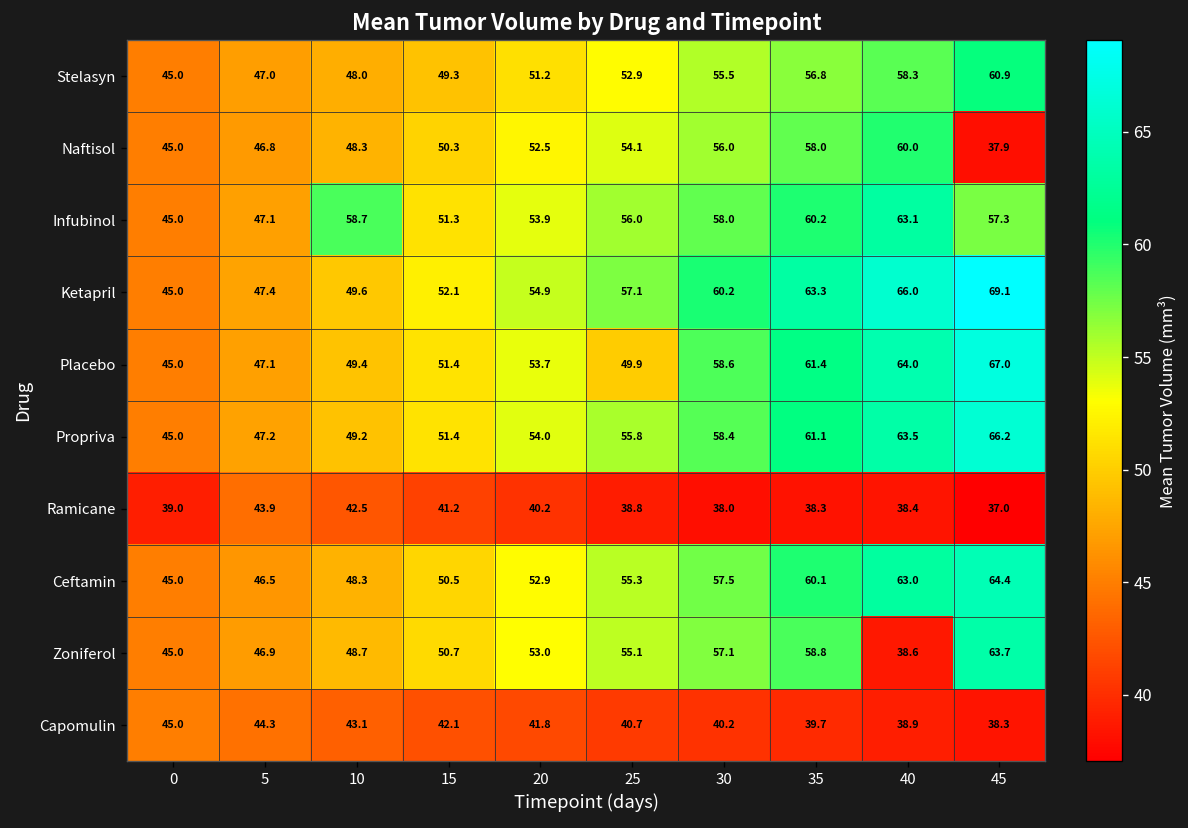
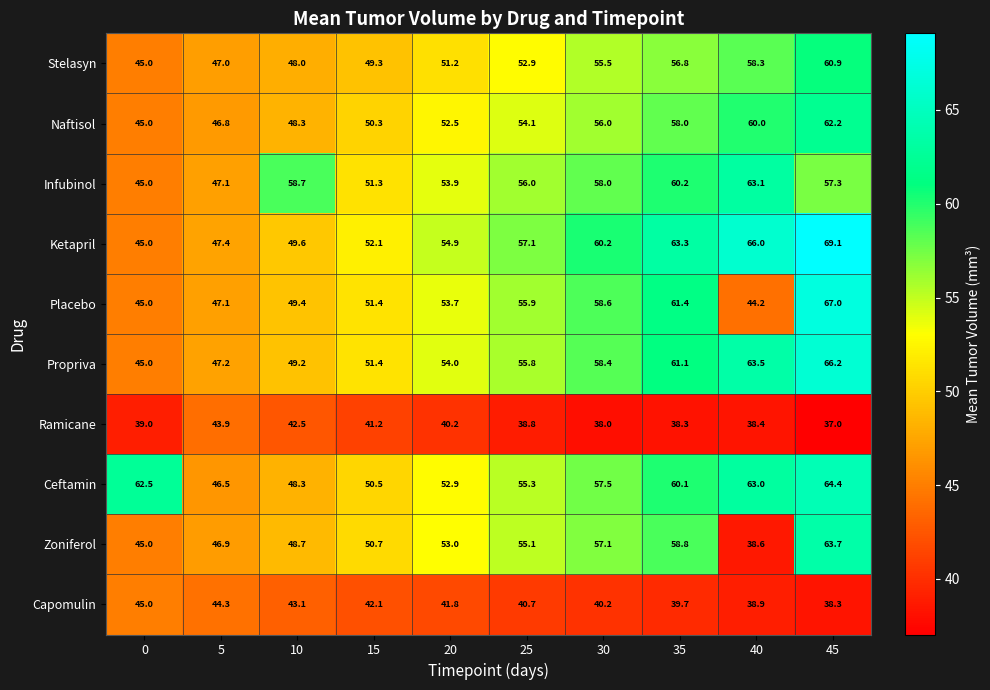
Naftisol, 45: 37.9 -> 62.2
Placebo, 25: 49.9 -> 55.9
Placebo, 40: 64.0 -> 44.2
Ceftamin, 0: 45.0 -> 62.5
